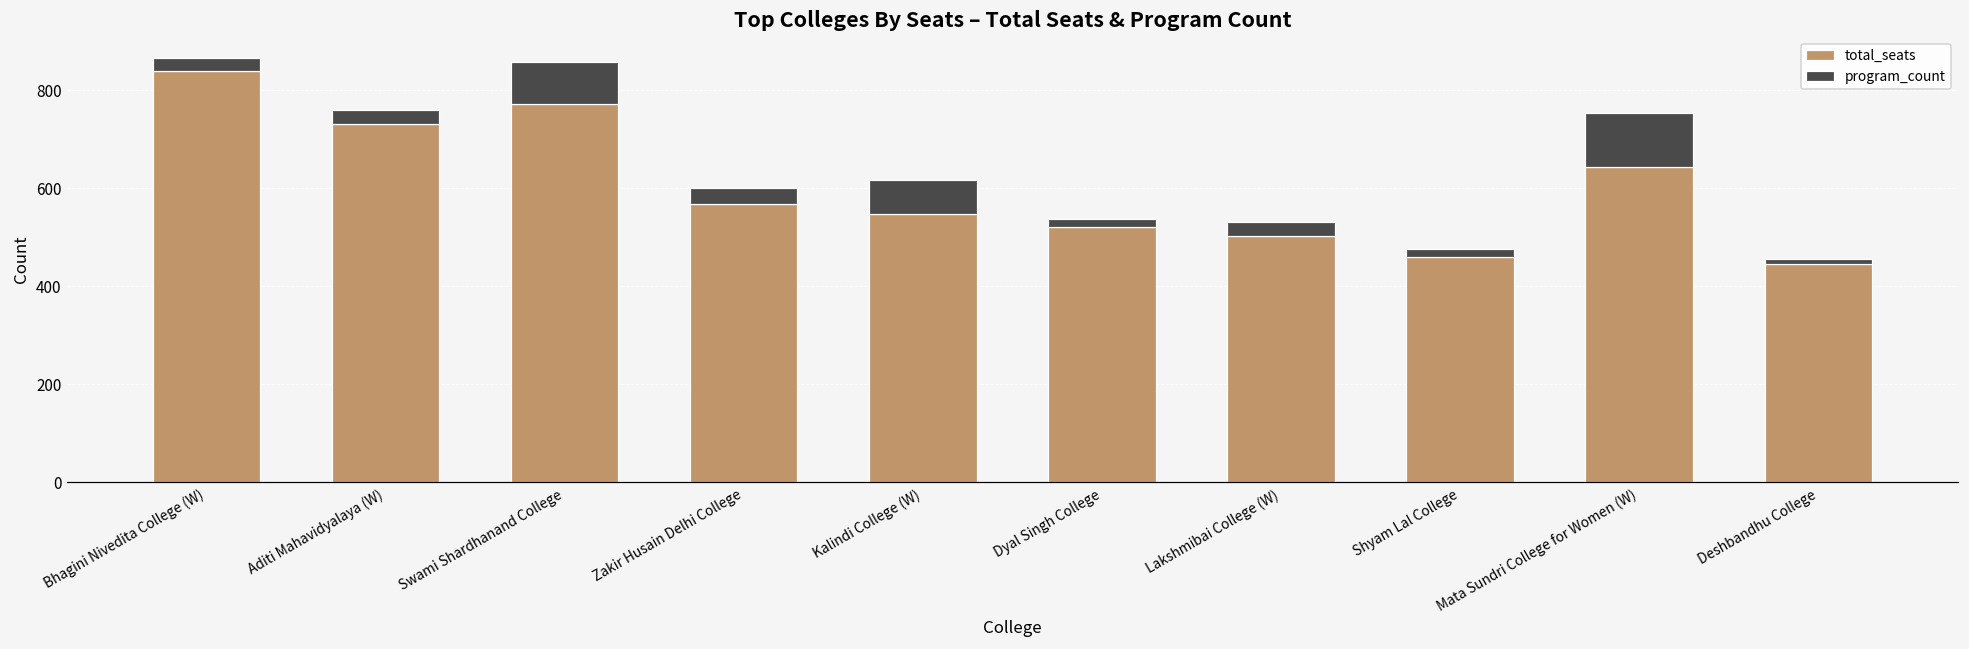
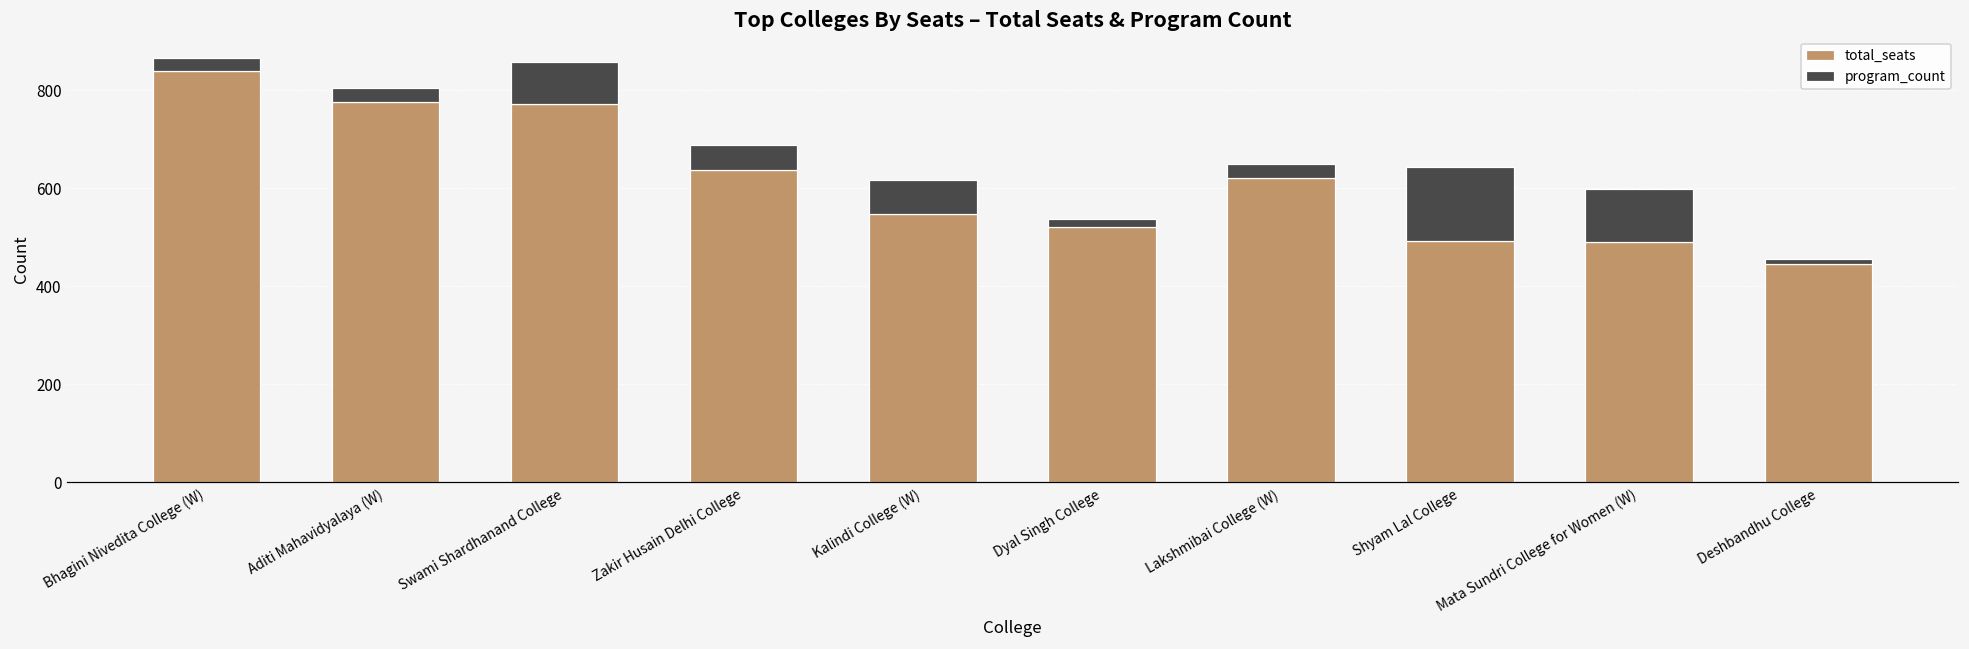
total_seats, Aditi Mahavidyalaya (W): 730 -> 780
total_seats, Zakir Husain Delhi College: 570 -> 640
program_count, Zakir Husain Delhi College: 30 -> 50
total_seats, Lakshmibai College (W): 500 -> 620
total_seats, Shyam Lal College: 460 -> 490
program_count, Shyam Lal College: 20 -> 150
total_seats, Mata Sundri College for Women (W): 640 -> 490
